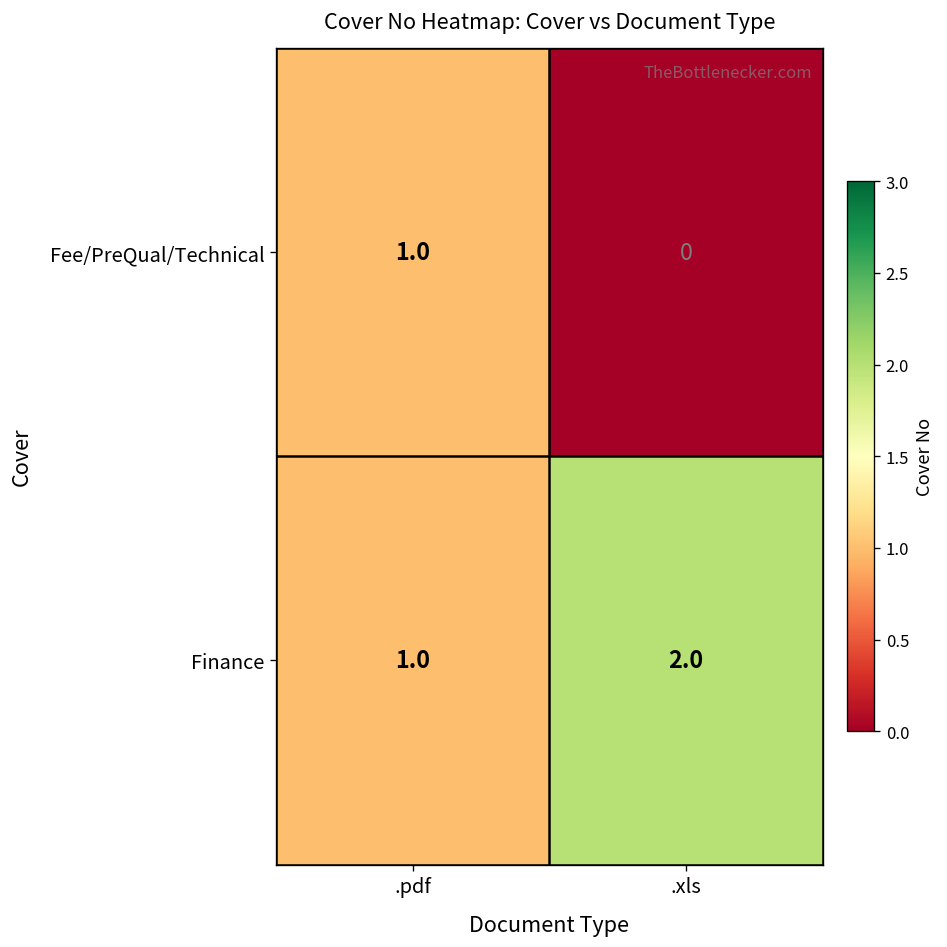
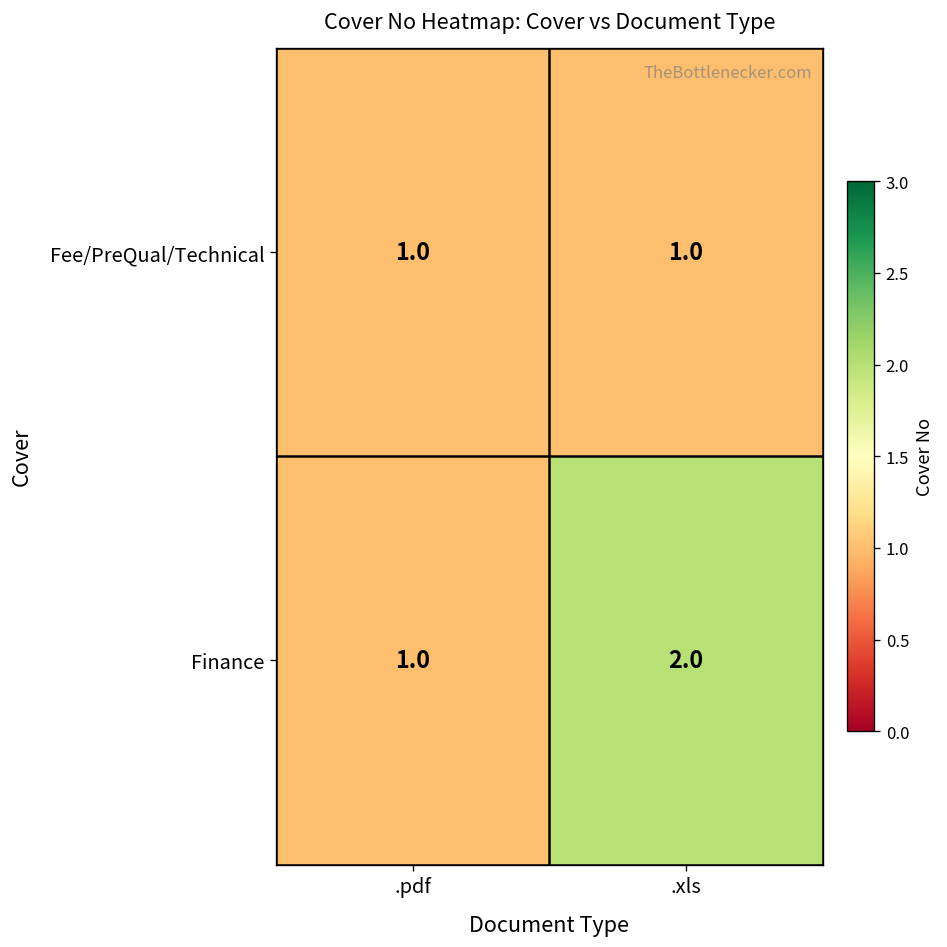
Fee/PreQual/Technical, .xls: 0 -> 1.0
